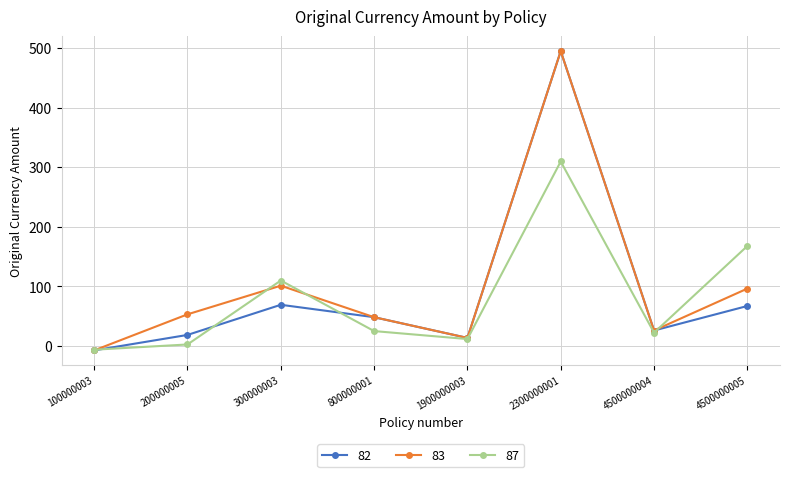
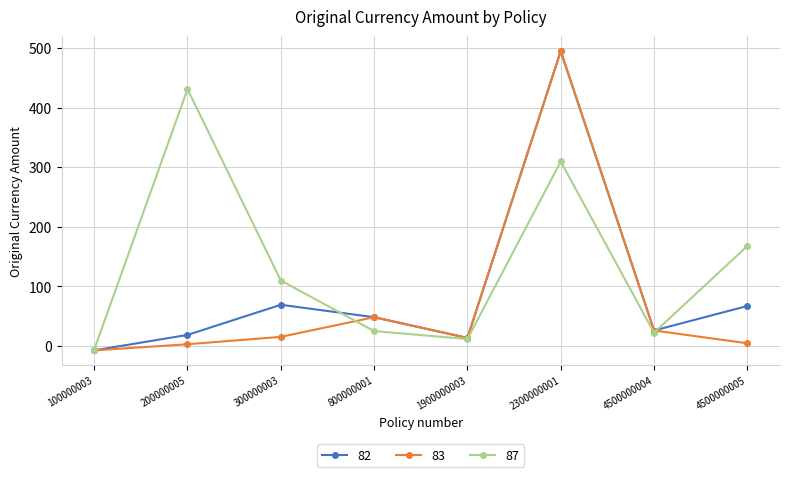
83, 200000005: 50 -> 0
87, 200000005: 0 -> 430
83, 300000003: 100 -> 20
83, 4500000005: 100 -> 0
